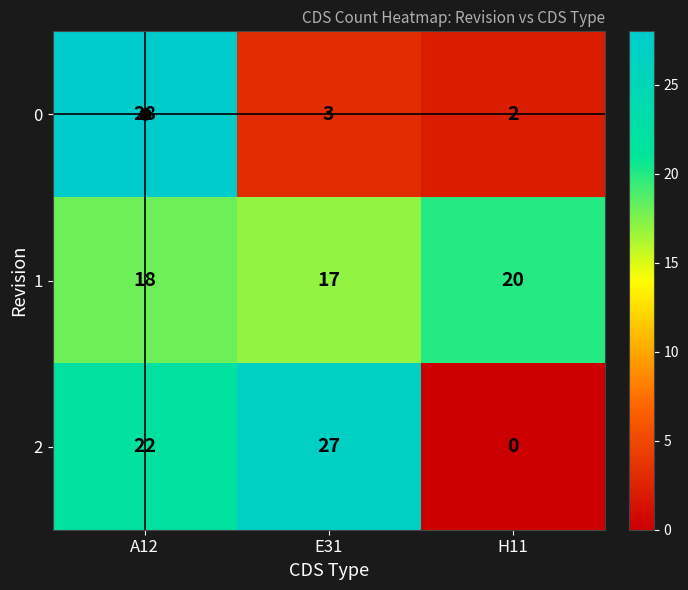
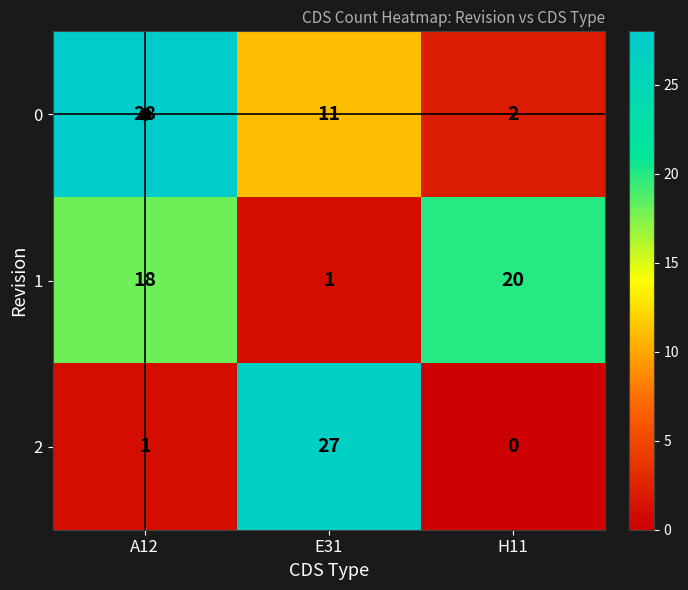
0, E31: 3 -> 11
1, E31: 17 -> 1
2, A12: 22 -> 1
